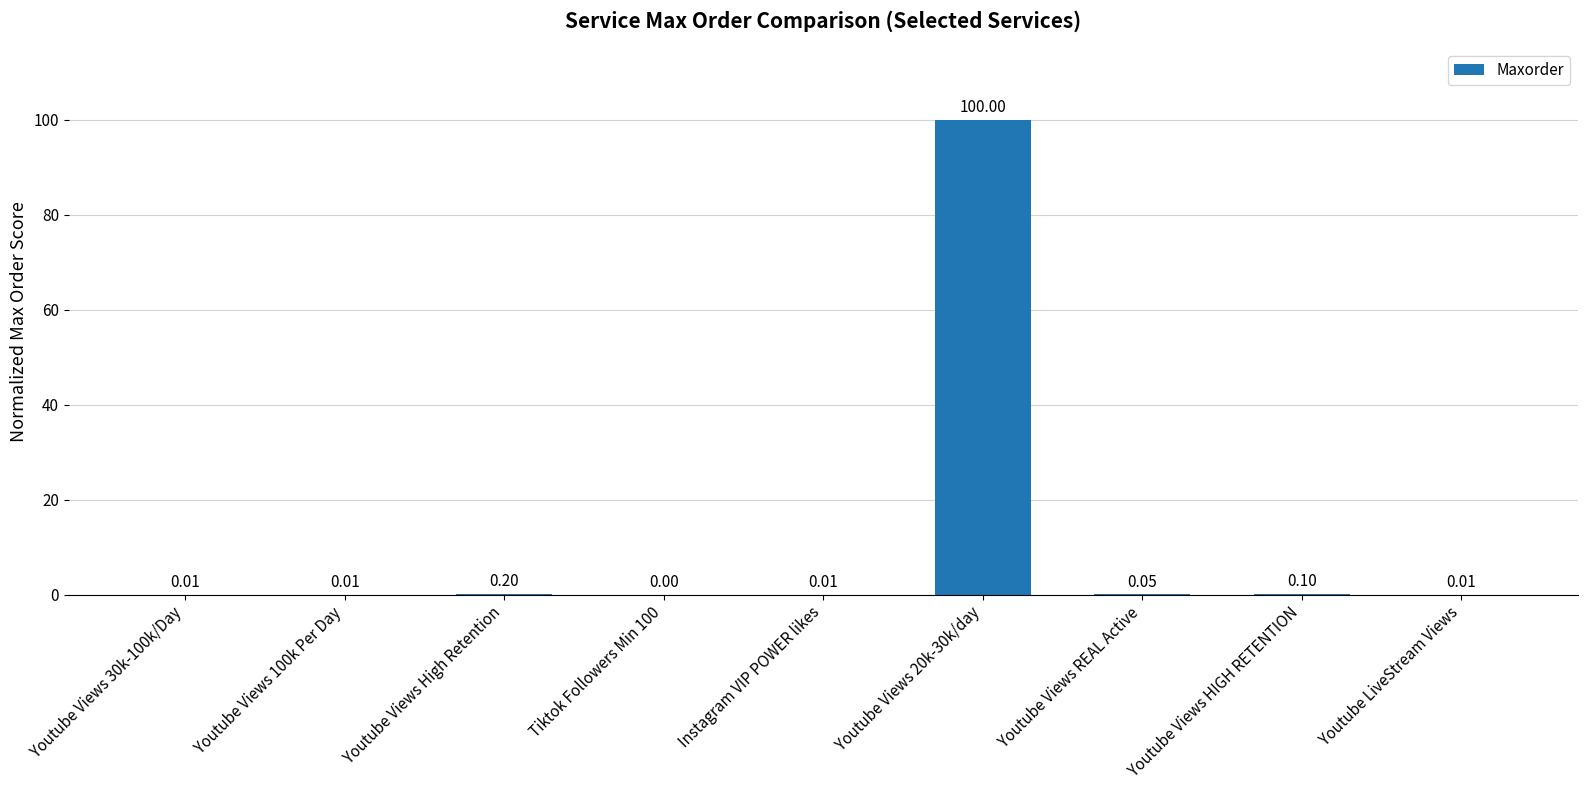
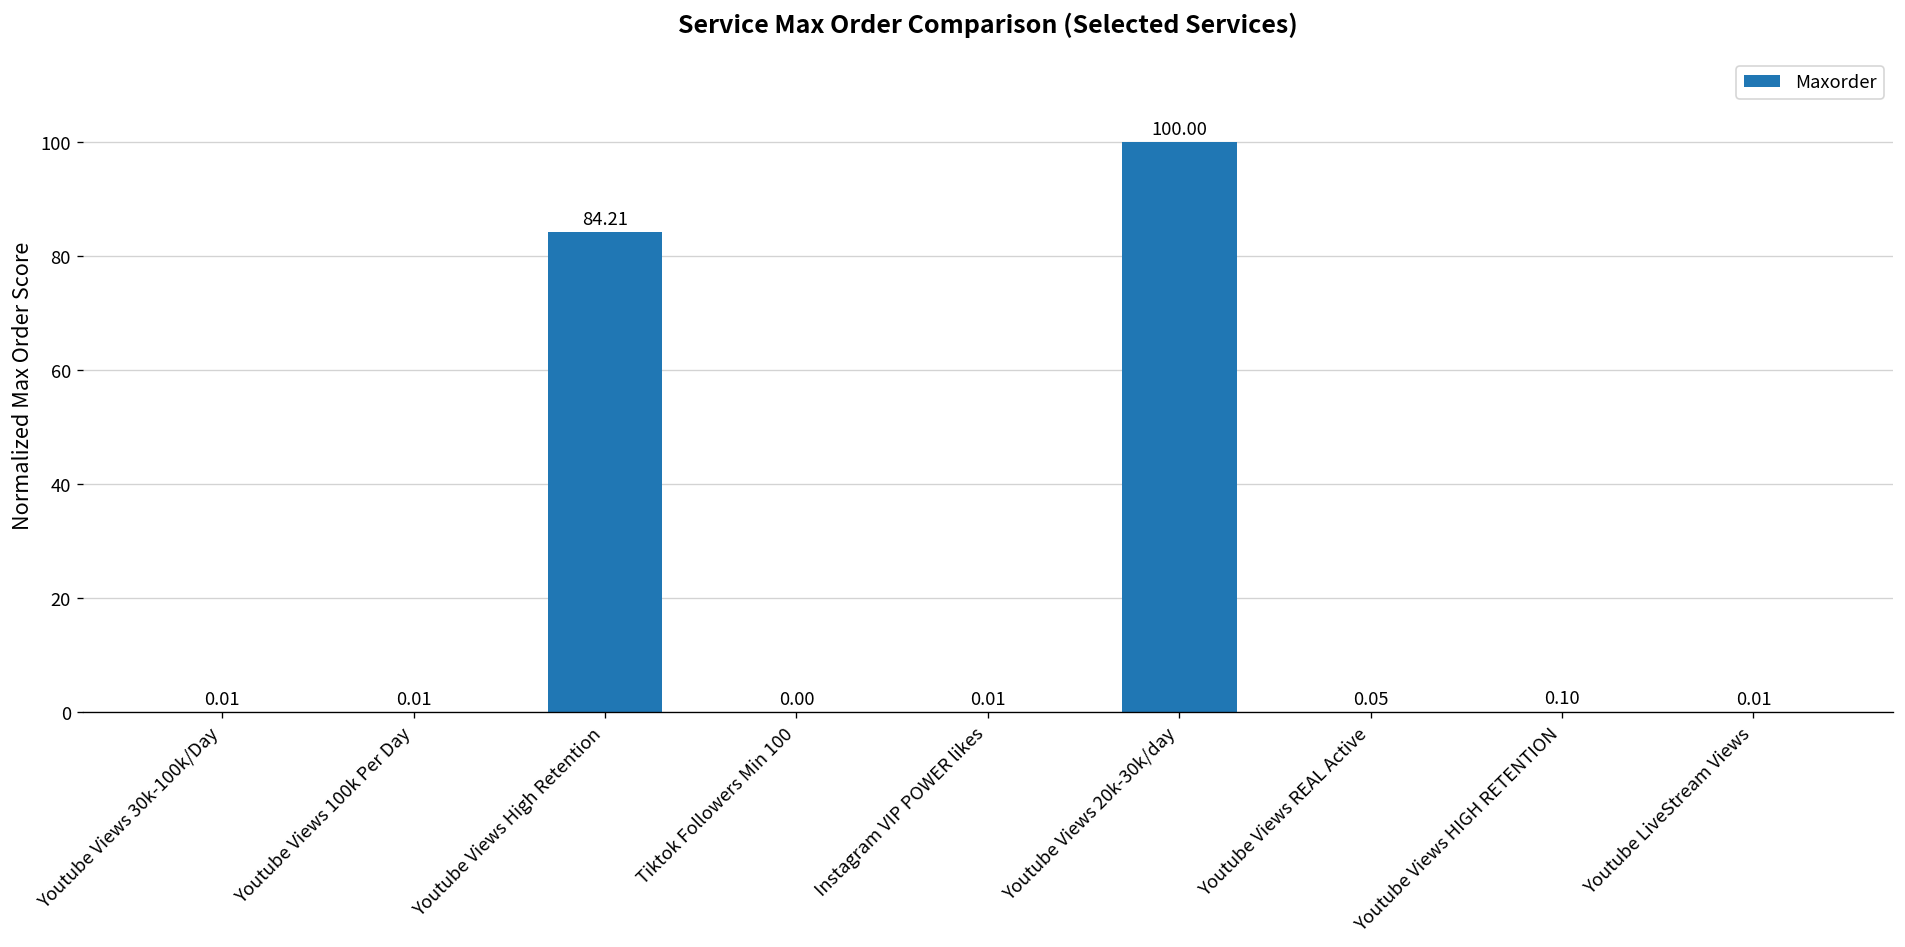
Youtube Views High Retention: 0.20 -> 84.21
